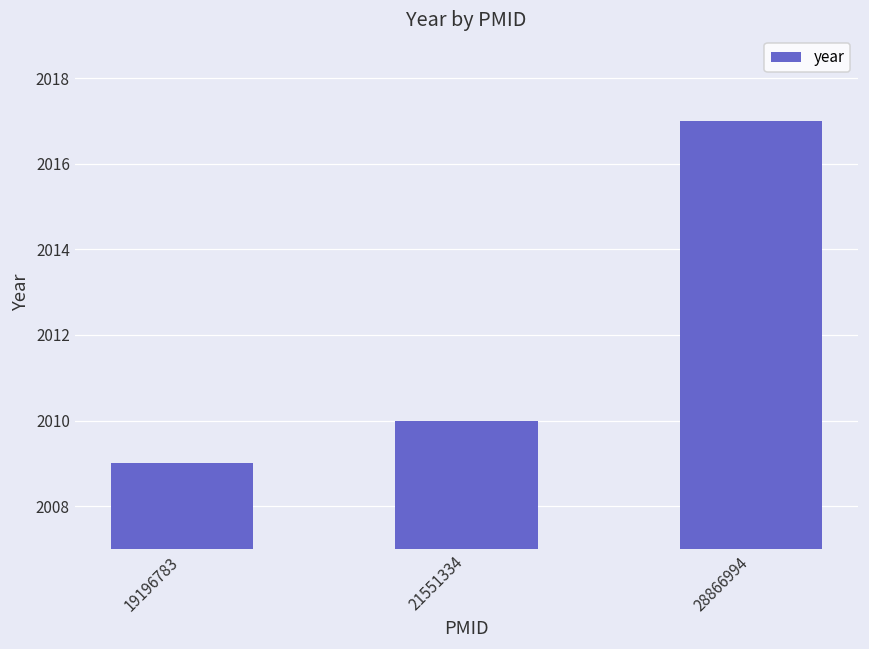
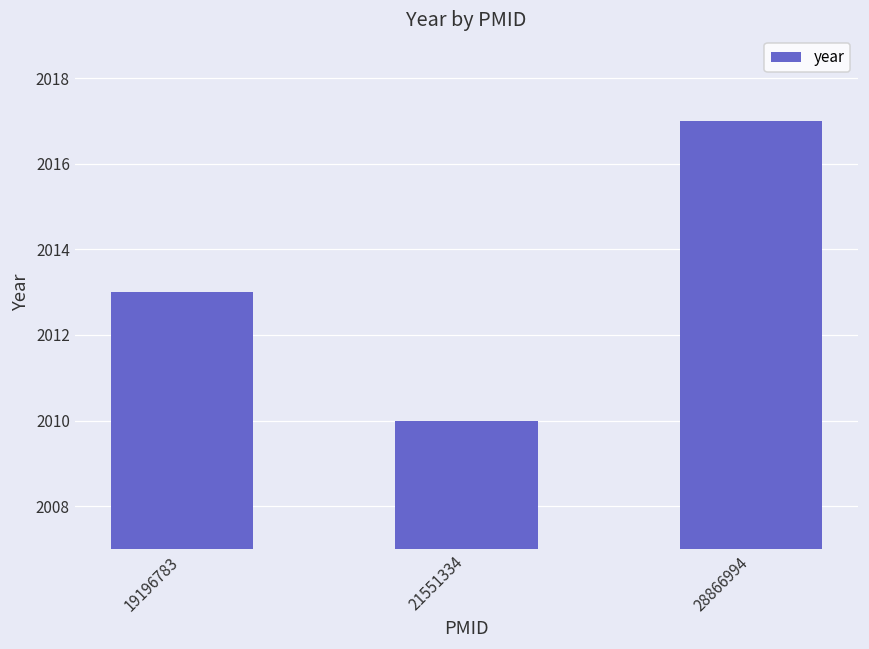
19196783: 2009 -> 2013
